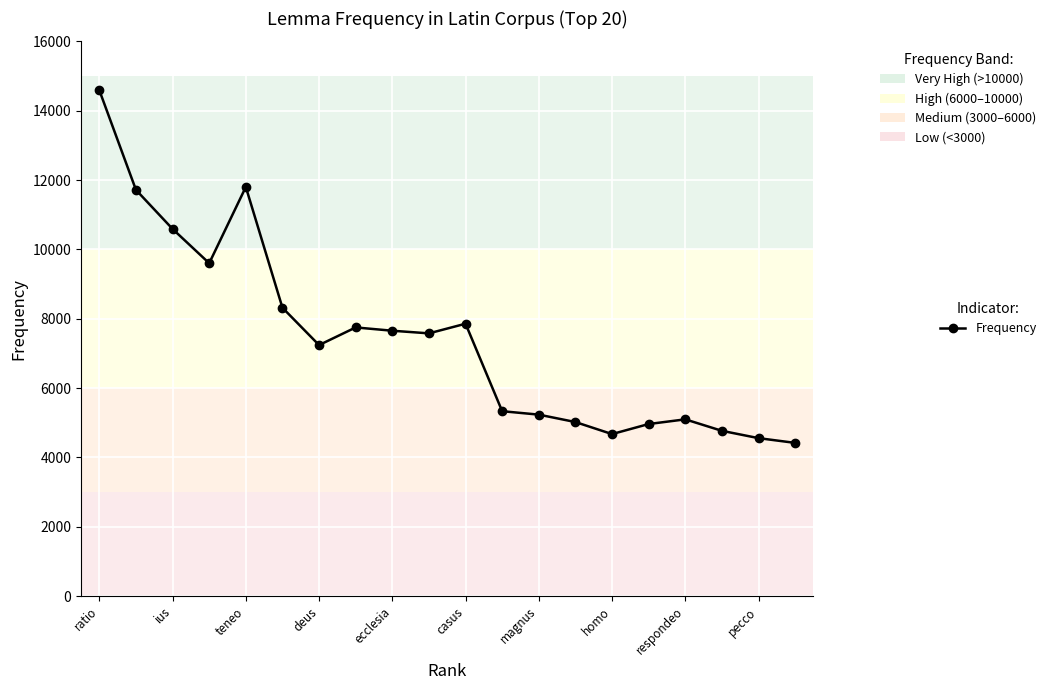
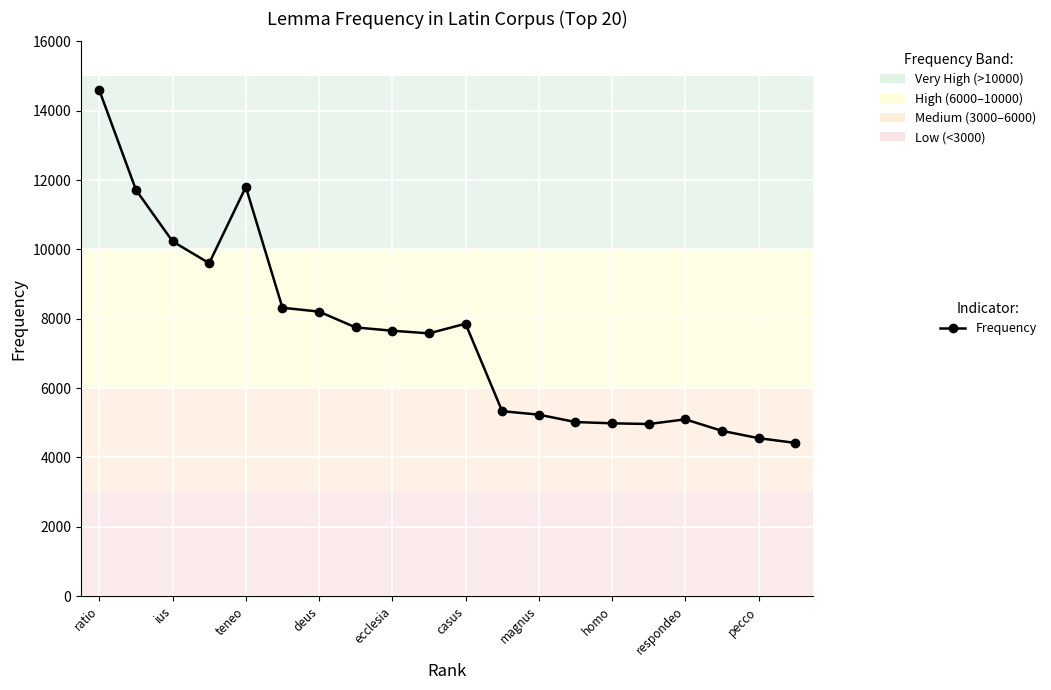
ius: 10600 -> 10200
deus: 7200 -> 8200
homo: 4700 -> 5000
